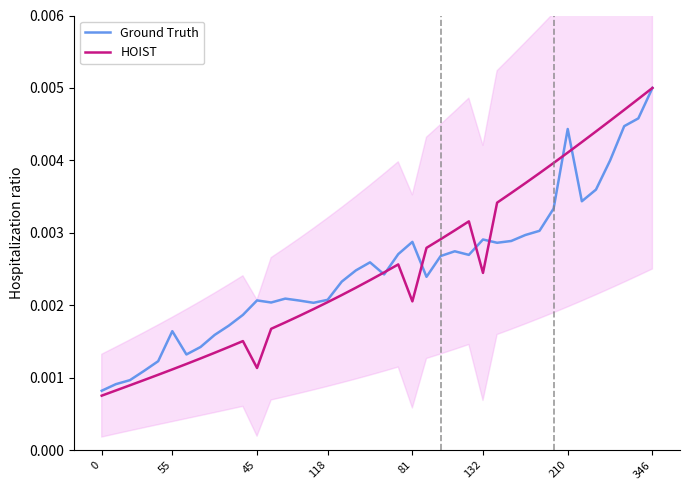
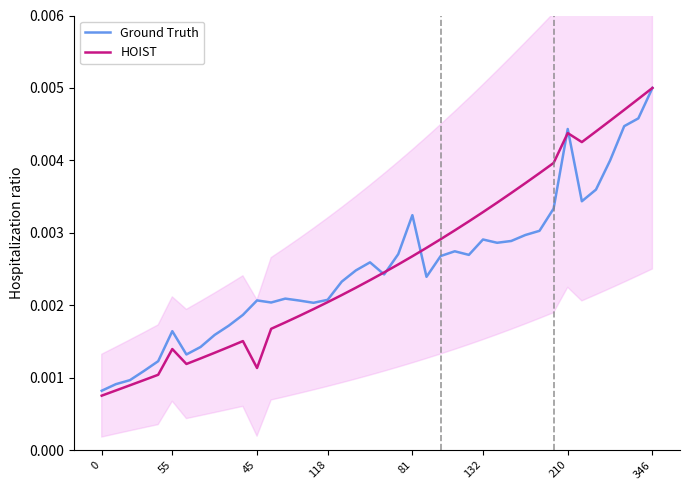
HOIST, 55: 0.0011 -> 0.0014
Ground Truth, 81: 0.0029 -> 0.0032
HOIST, 81: 0.0021 -> 0.0027
HOIST, 132: 0.0024 -> 0.0033
HOIST, 210: 0.0041 -> 0.0044
